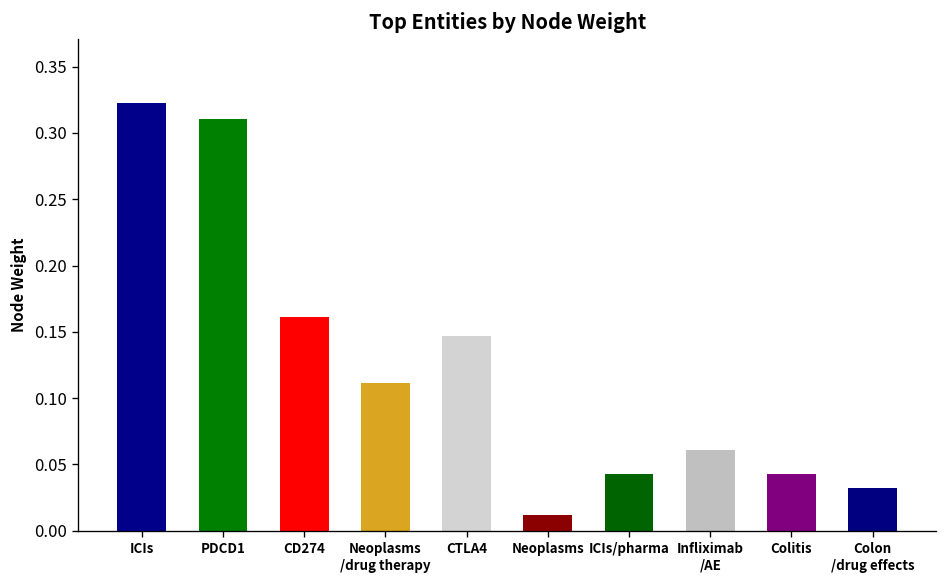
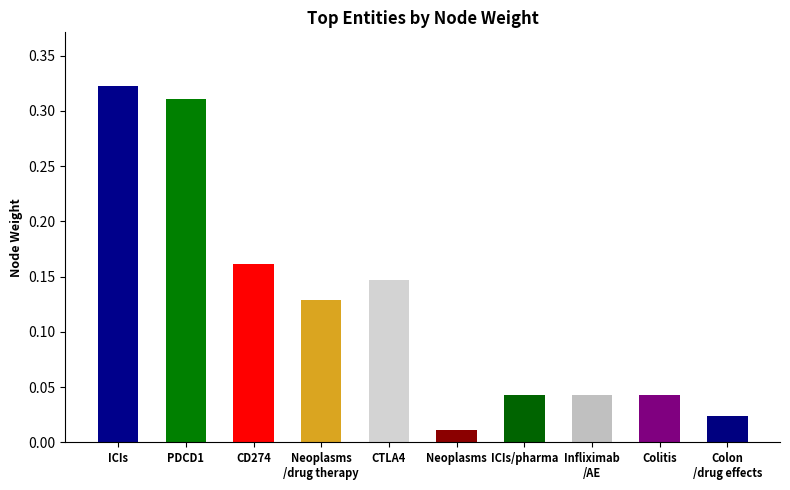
Neoplasms /drug therapy: 0.112 -> 0.129
Infliximab /AE: 0.061 -> 0.043
Colon /drug effects: 0.032 -> 0.024
